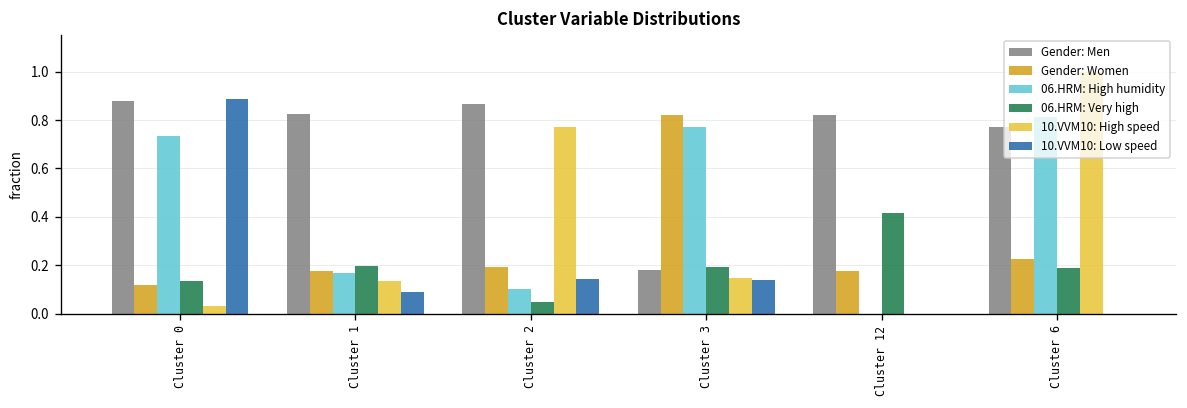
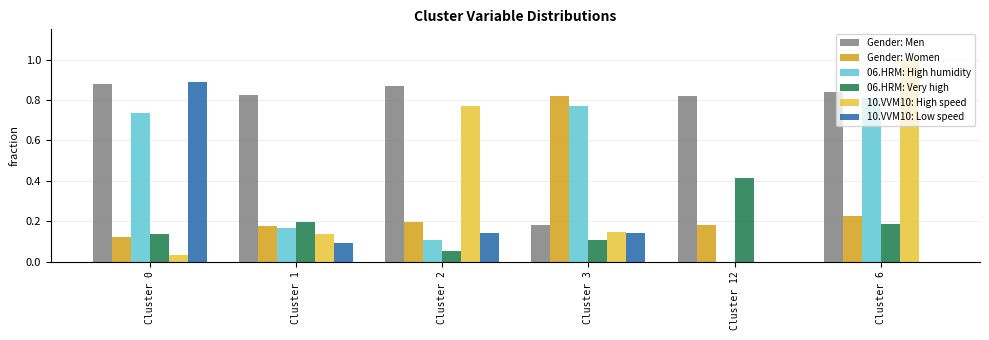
06.HRM: Very high, Cluster 3: 0.19 -> 0.10
Gender: Men, Cluster 6: 0.77 -> 0.84
